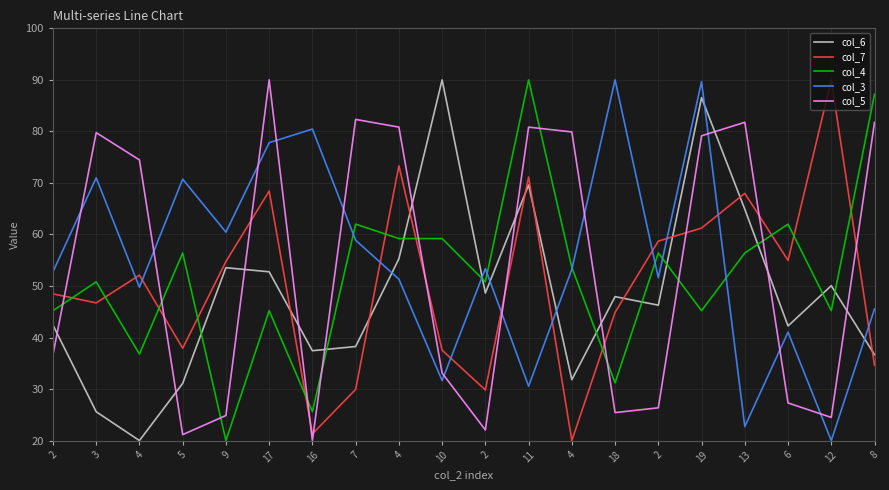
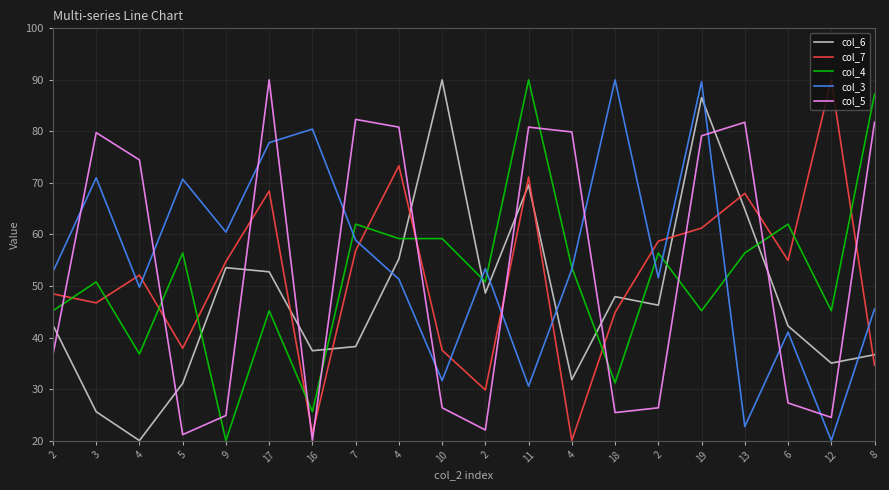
col_7, 7: 30 -> 57
col_5, 10: 33 -> 26
col_6, 12: 50 -> 35
